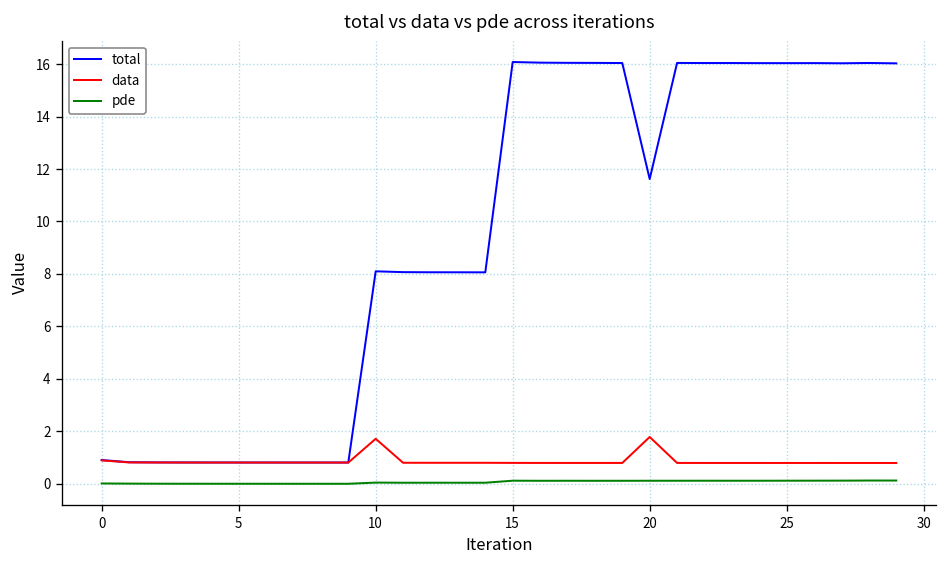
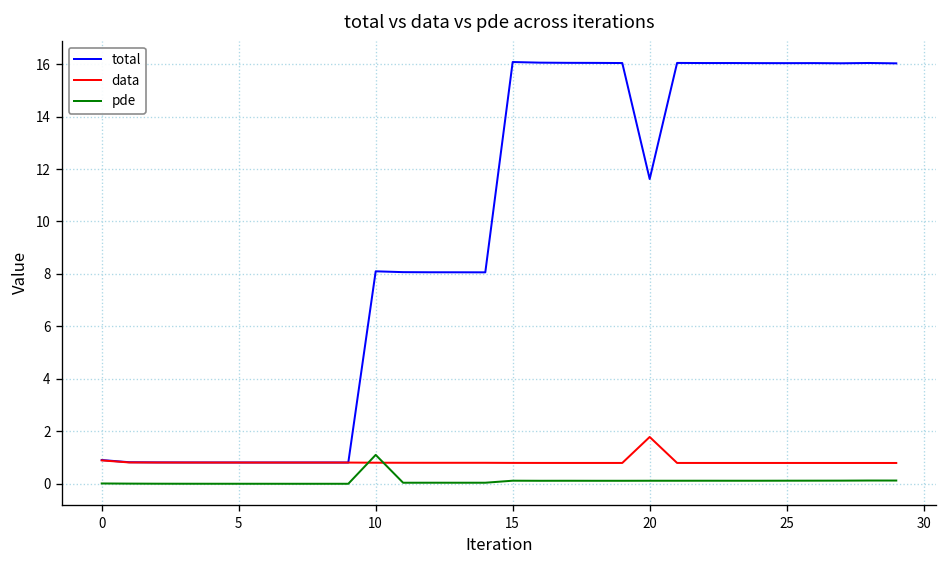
data, 10: 1.7 -> 0.8
pde, 10: 0.0 -> 1.1
